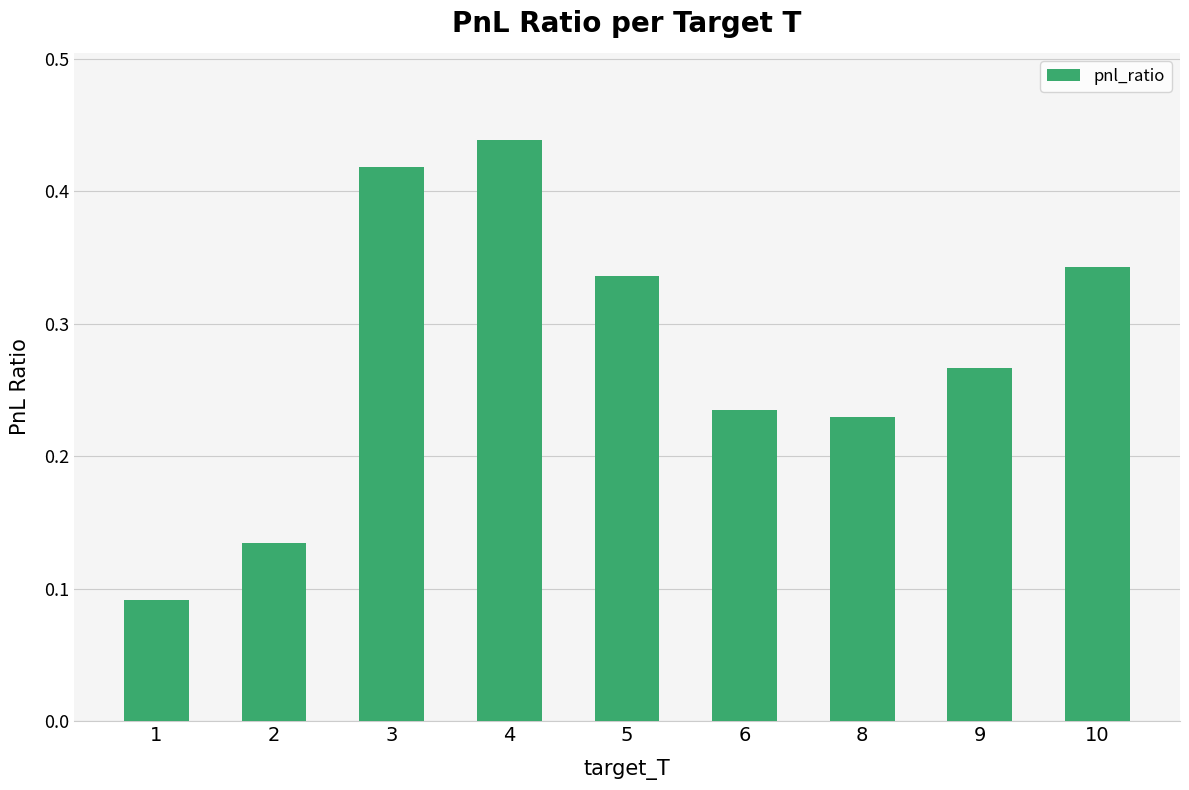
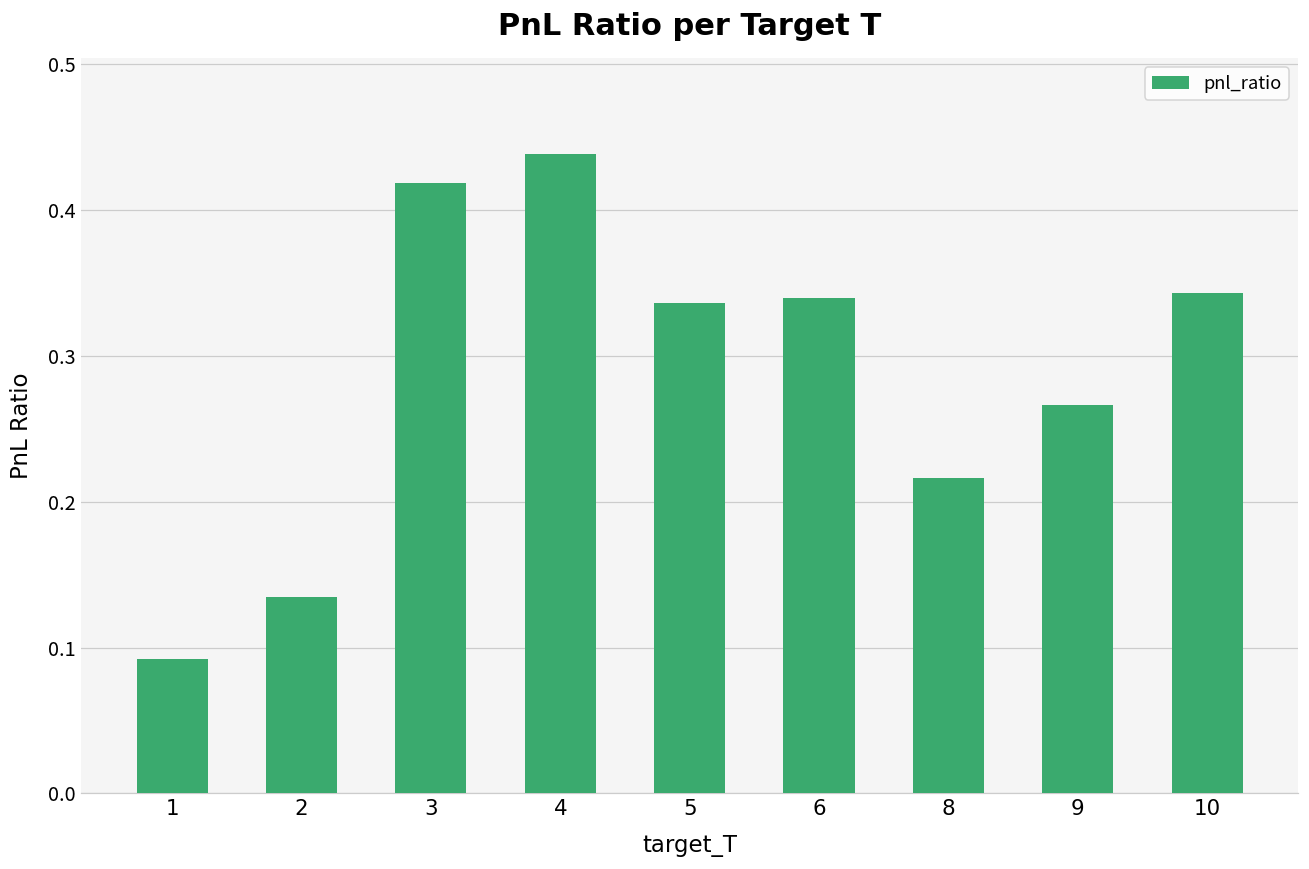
6: 0.235 -> 0.340
8: 0.230 -> 0.217
